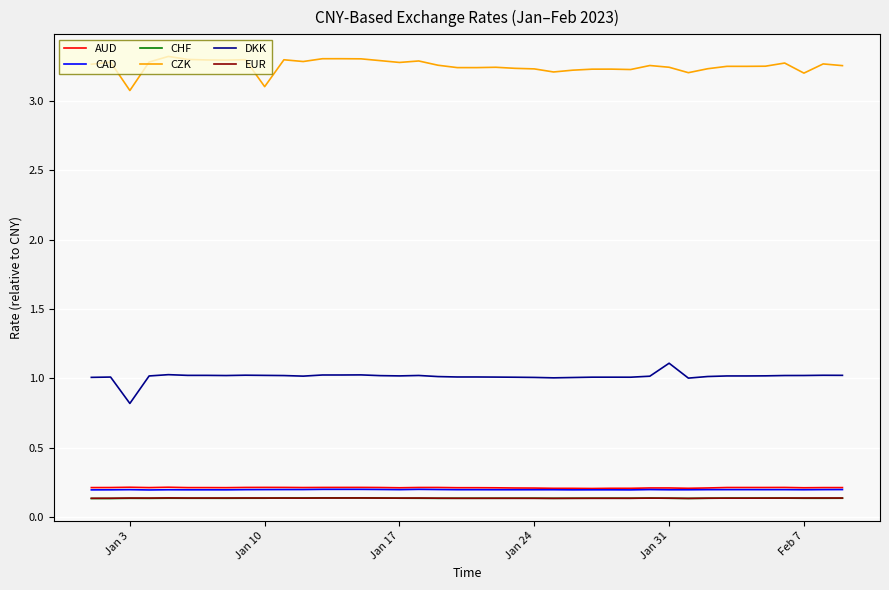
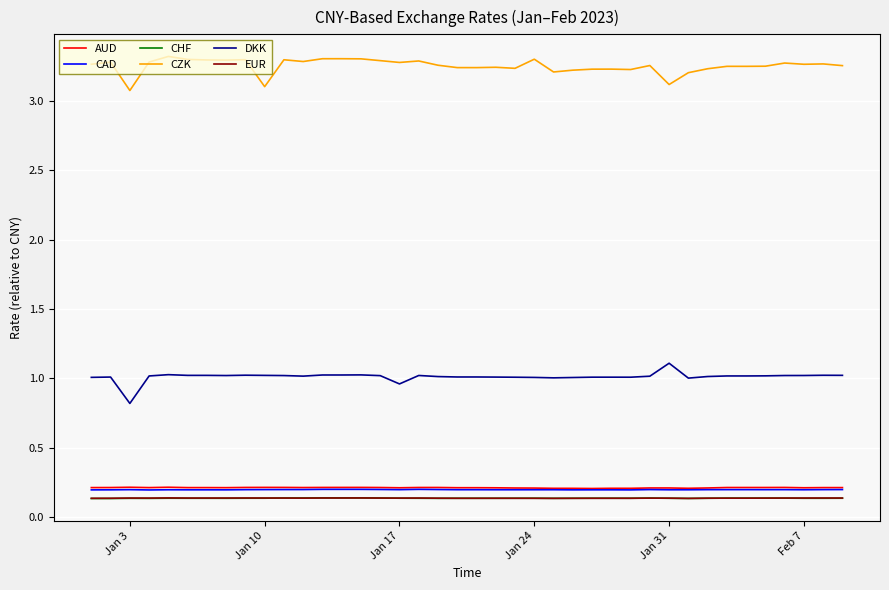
DKK, Jan 17: 1.02 -> 0.96
CZK, Jan 24: 3.23 -> 3.30
CZK, Jan 31: 3.24 -> 3.12
CZK, Feb 7: 3.20 -> 3.27
